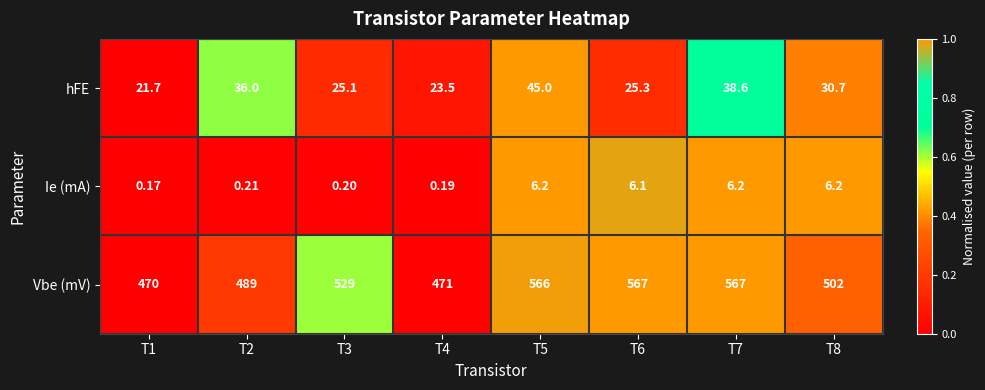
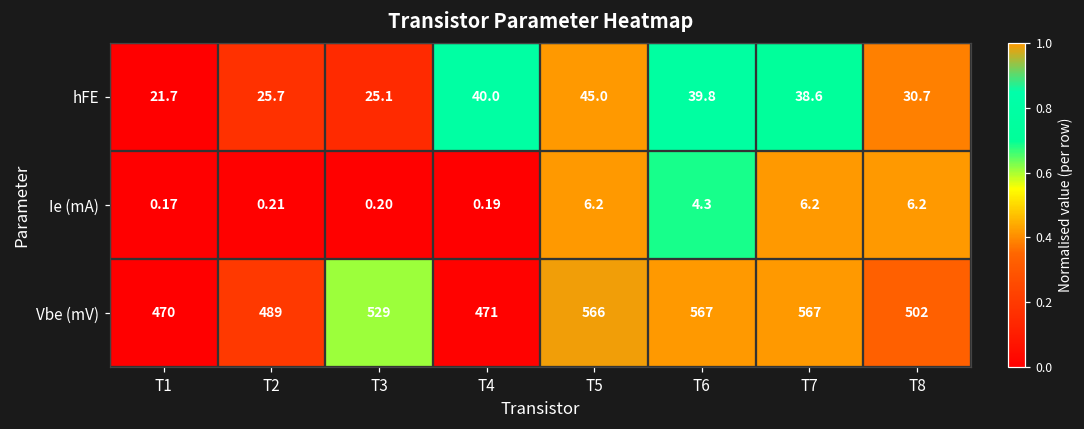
hFE, T2: 36.0 -> 25.7
hFE, T4: 23.5 -> 40.0
hFE, T6: 25.3 -> 39.8
Ie (mA), T6: 6.1 -> 4.3
